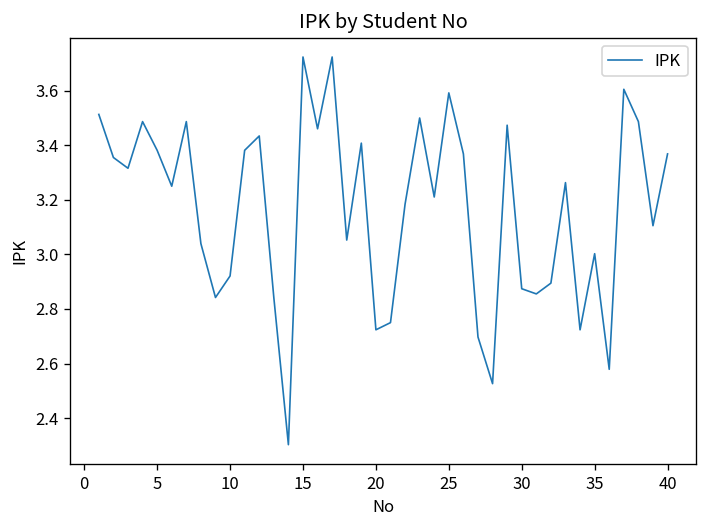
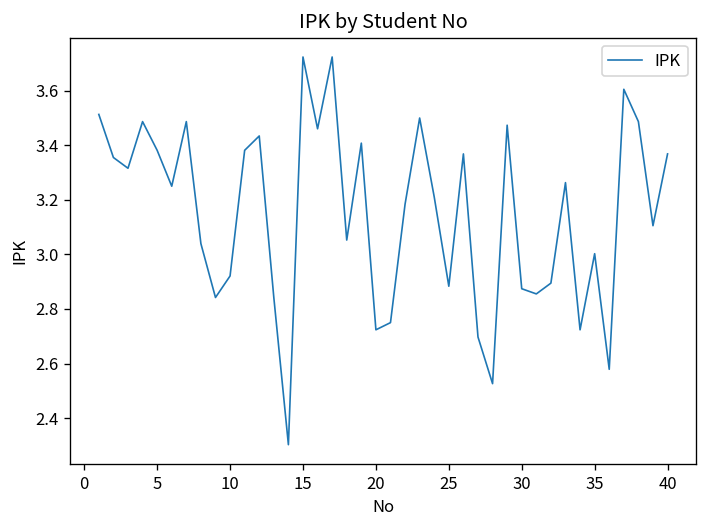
25: 3.59 -> 2.88
